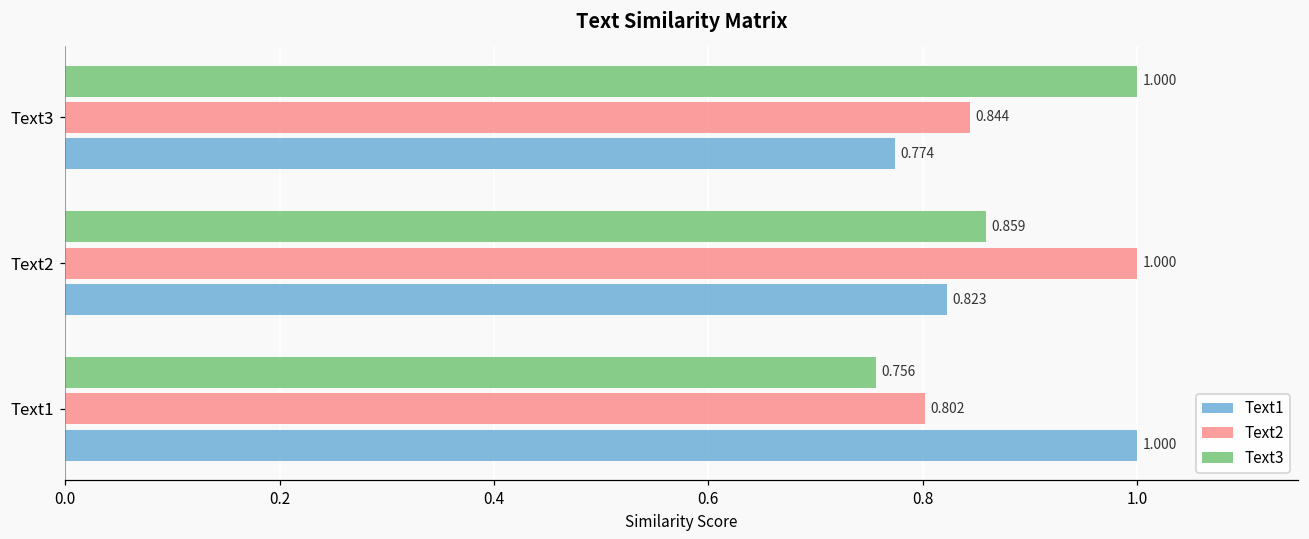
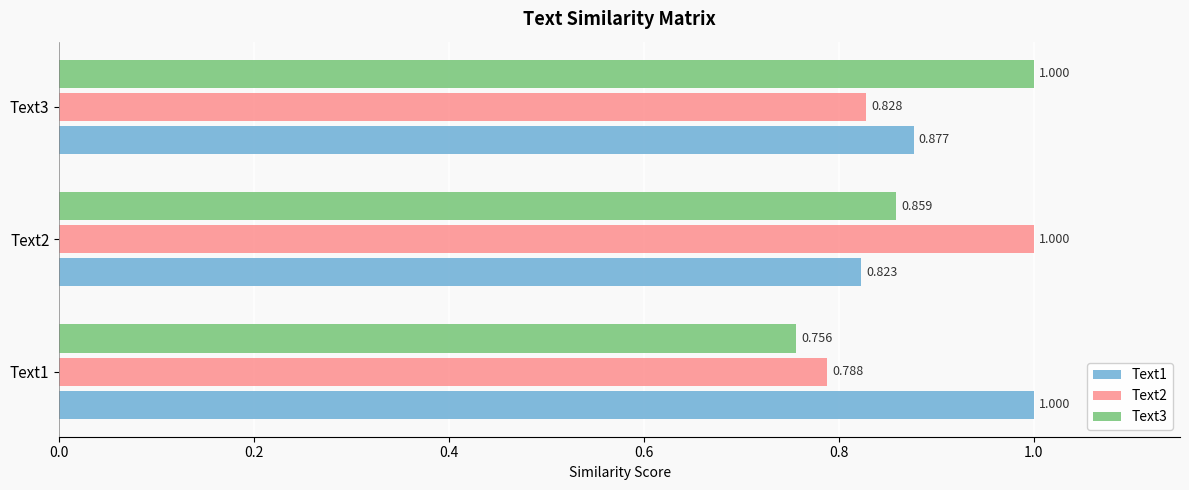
Text2, Text3: 0.844 -> 0.828
Text1, Text3: 0.774 -> 0.877
Text2, Text1: 0.802 -> 0.788
